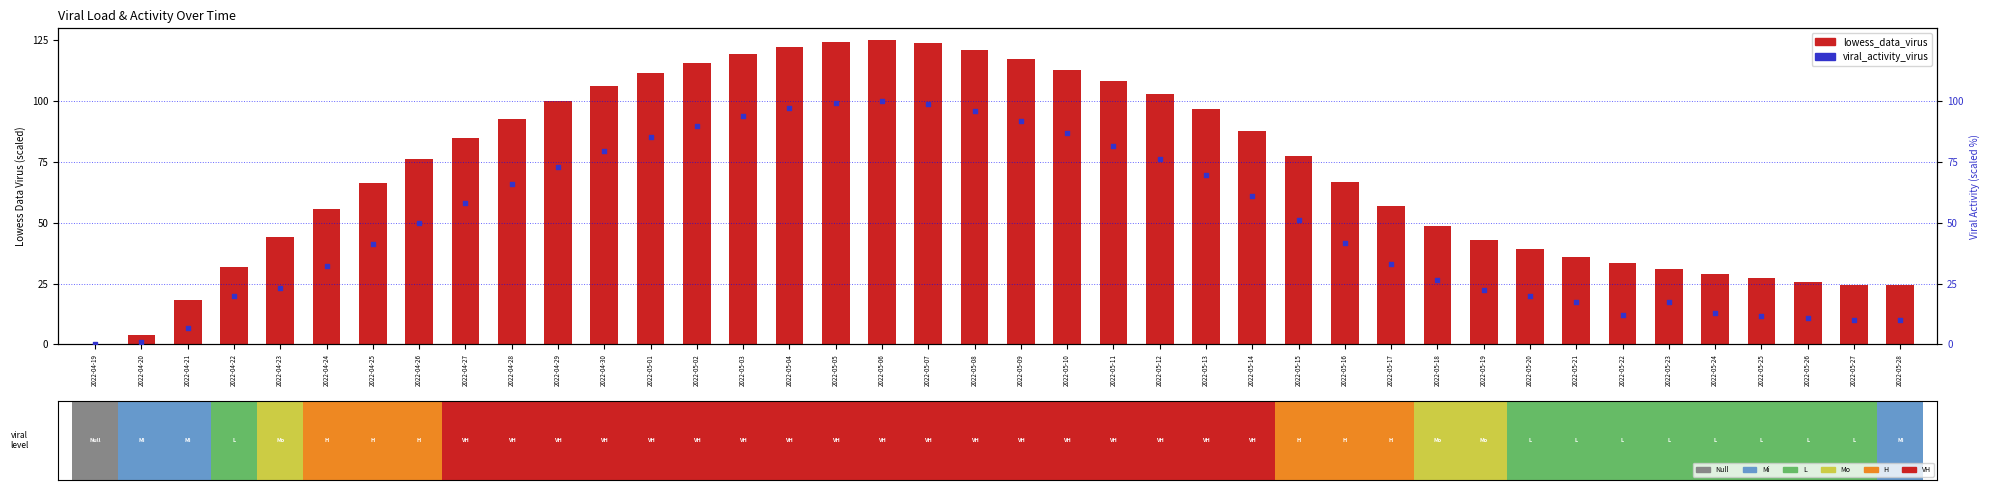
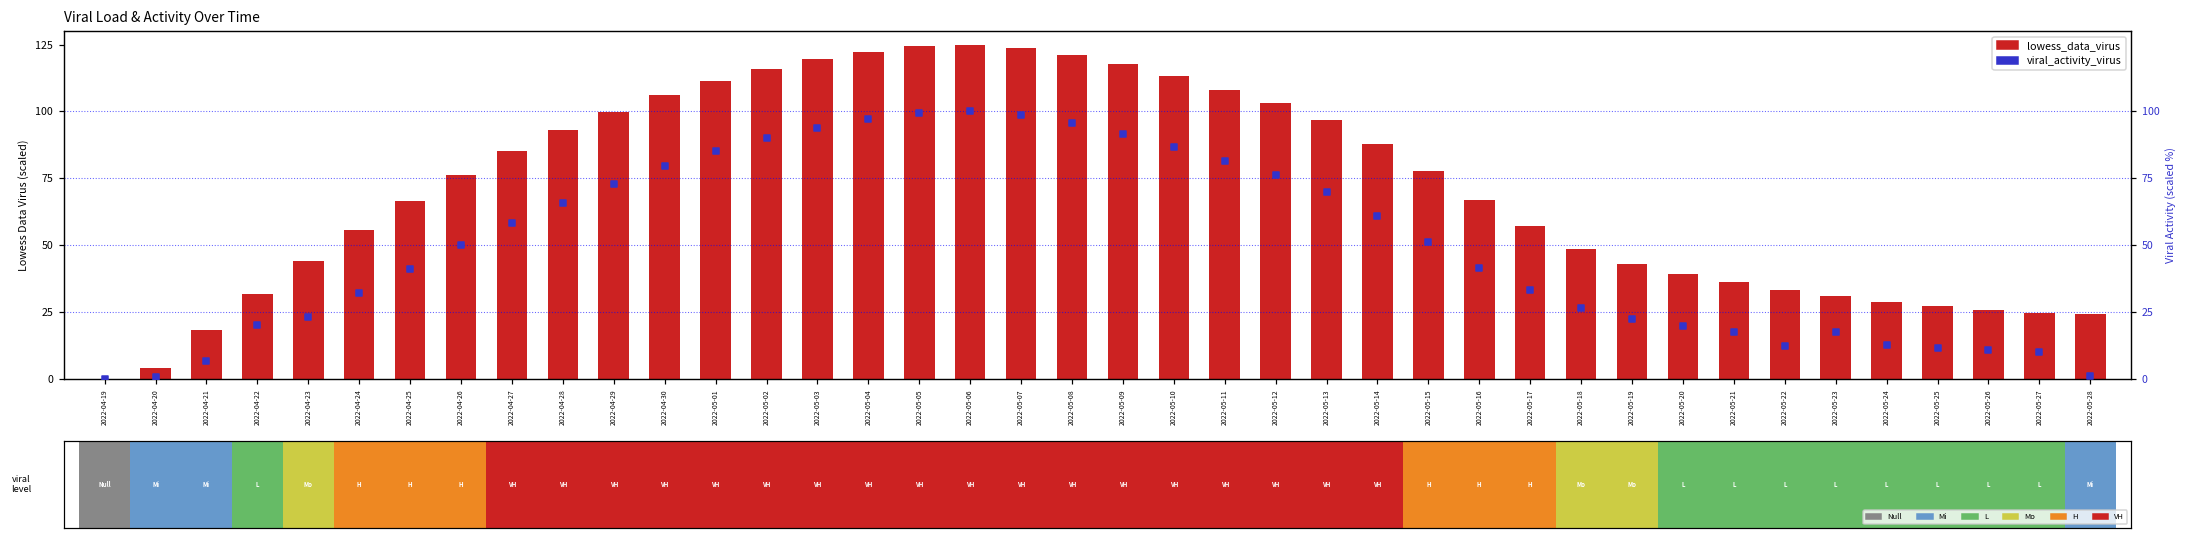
Viral Load & Activity Over Time, viral_activity_virus, 2022-05-28: 10 -> 1
